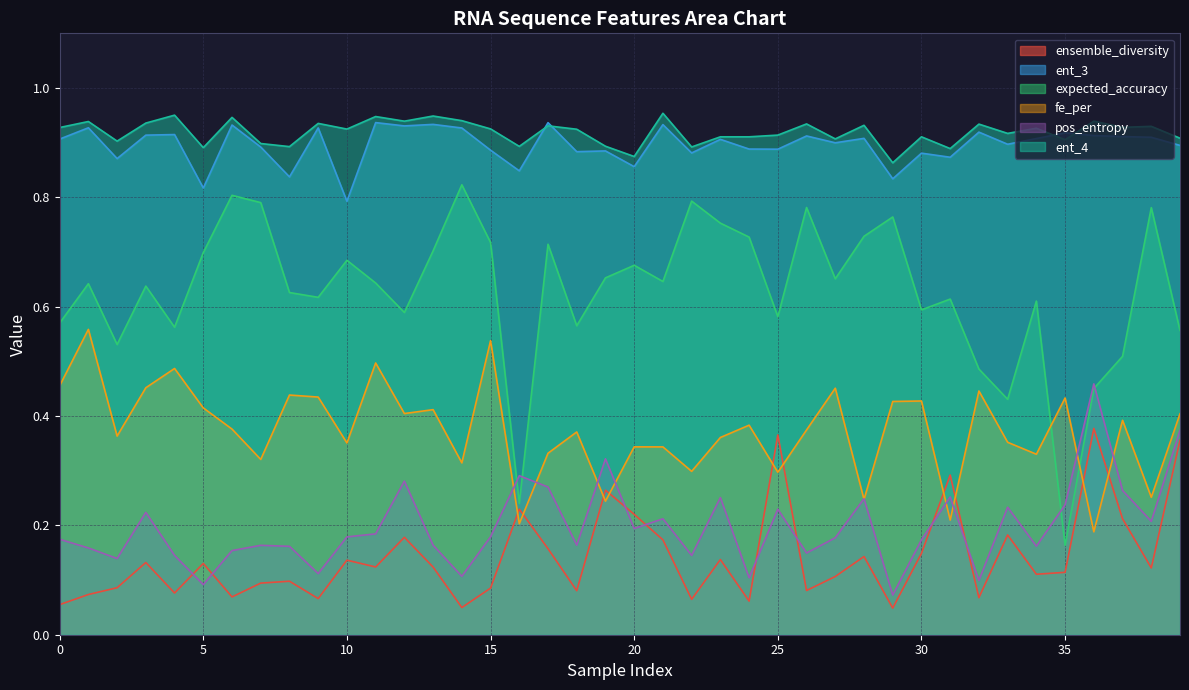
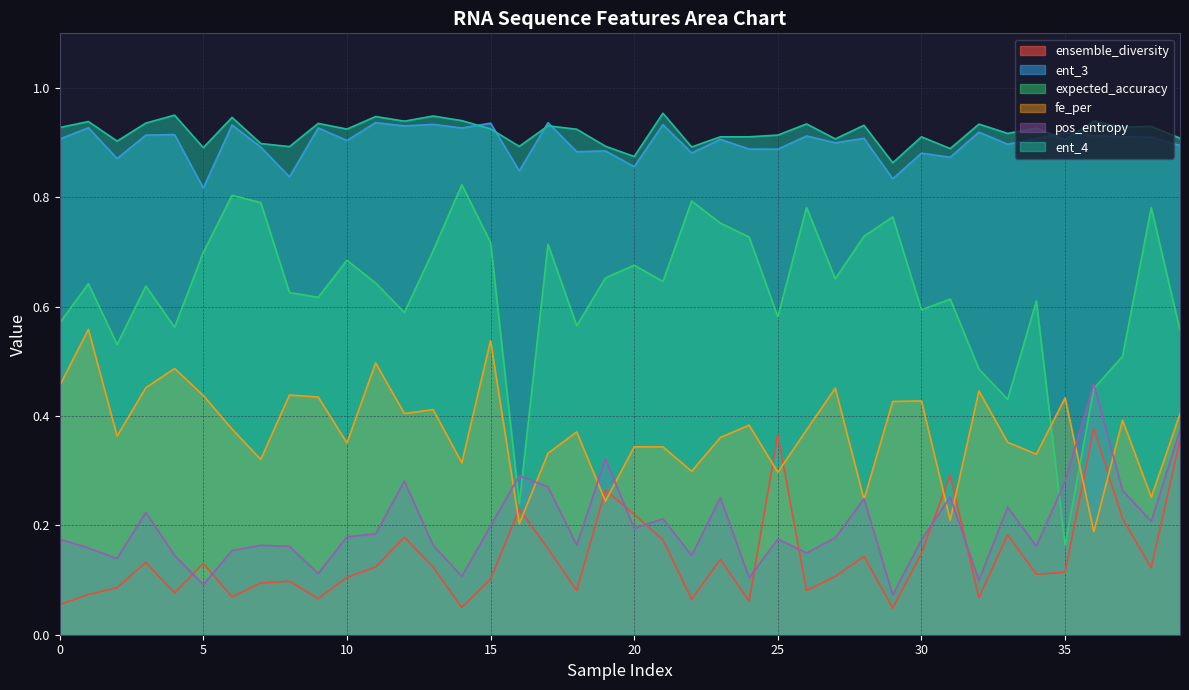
fe_per, 5: 0.41 -> 0.44
ensemble_diversity, 10: 0.14 -> 0.10
ent_3, 10: 0.79 -> 0.90
ensemble_diversity, 15: 0.09 -> 0.10
ent_3, 15: 0.89 -> 0.94
pos_entropy, 15: 0.18 -> 0.20
pos_entropy, 25: 0.23 -> 0.18
pos_entropy, 35: 0.24 -> 0.28
